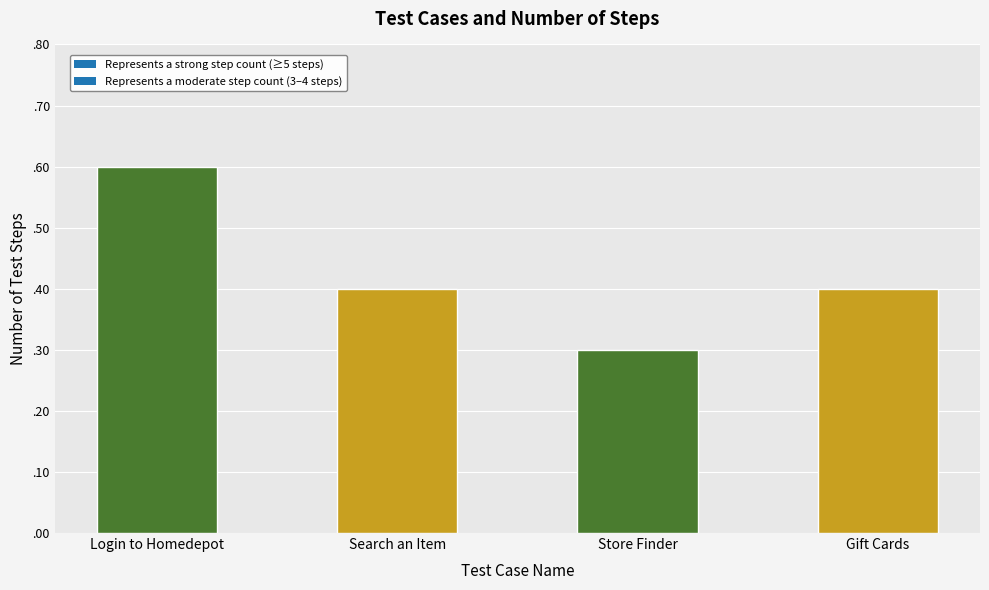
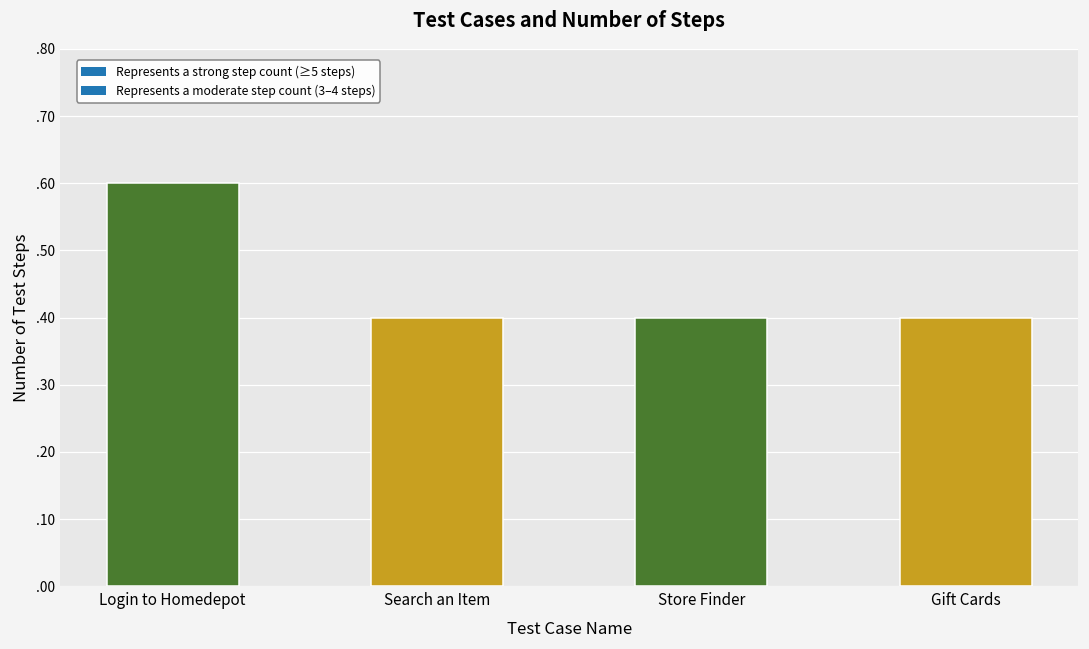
Store Finder: .30 -> .40
